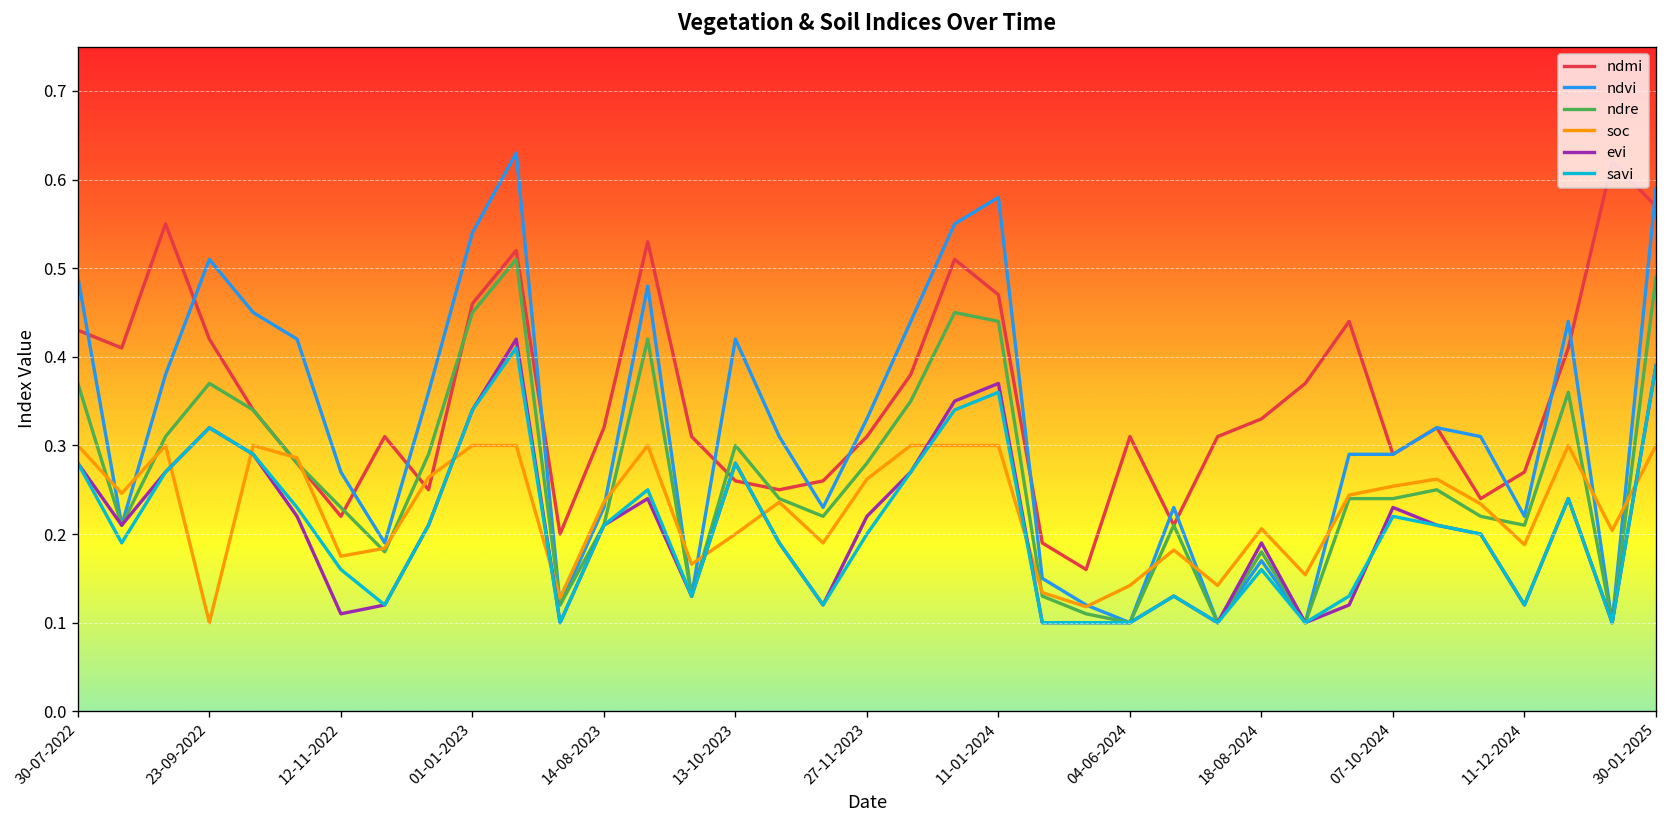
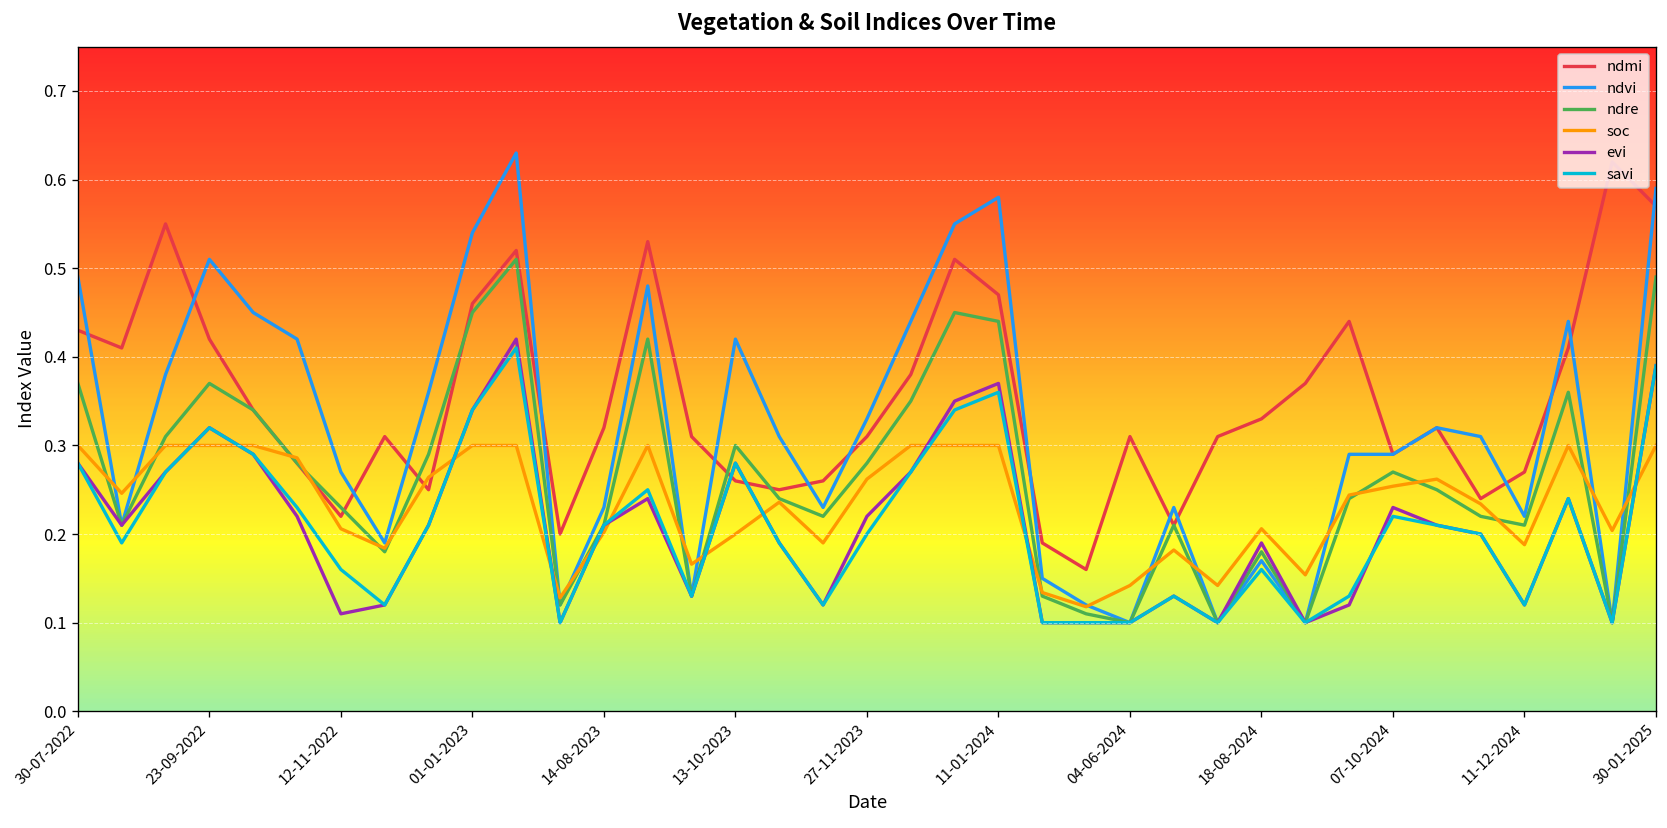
soc, 23-09-2022: 0.1 -> 0.3
soc, 12-11-2022: 0.18 -> 0.21
soc, 14-08-2023: 0.24 -> 0.20
ndre, 07-10-2024: 0.24 -> 0.27
